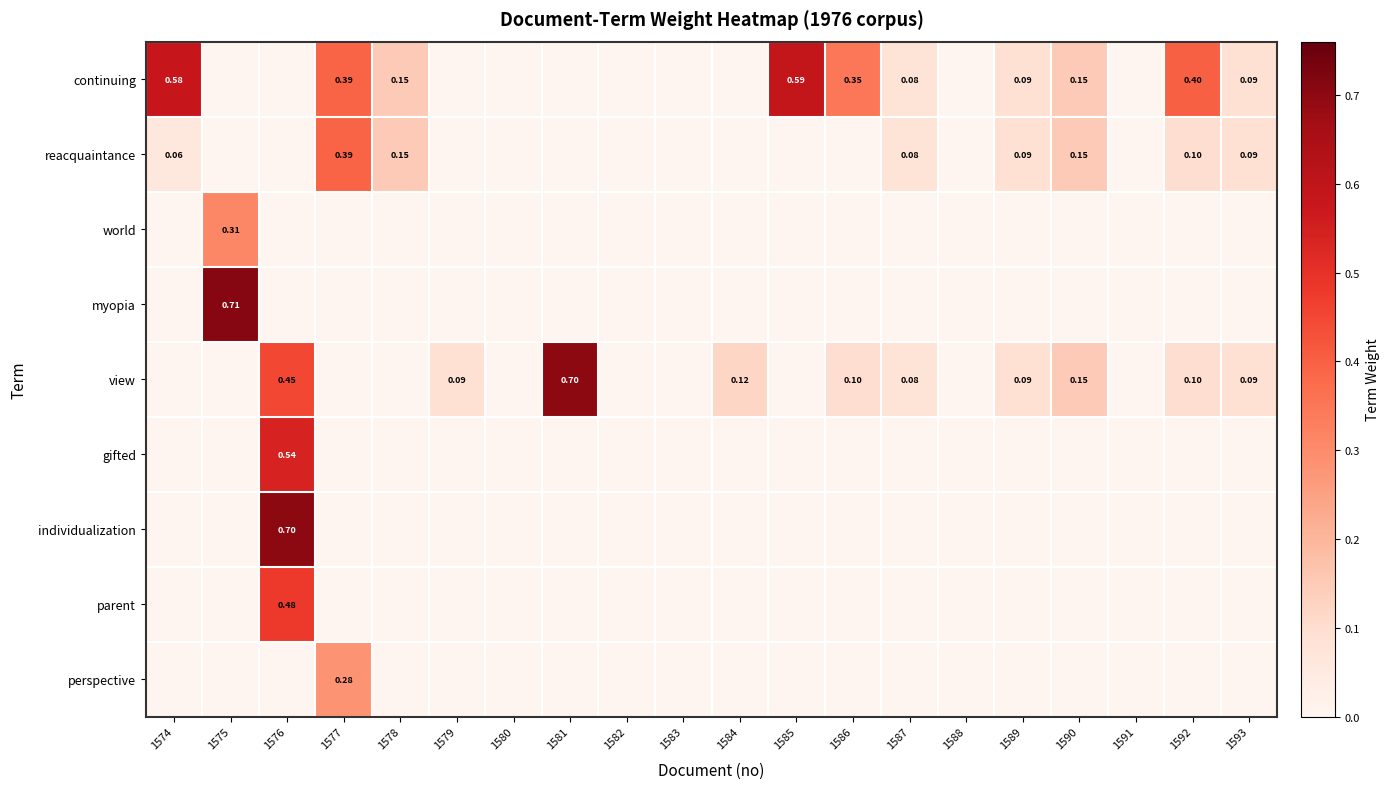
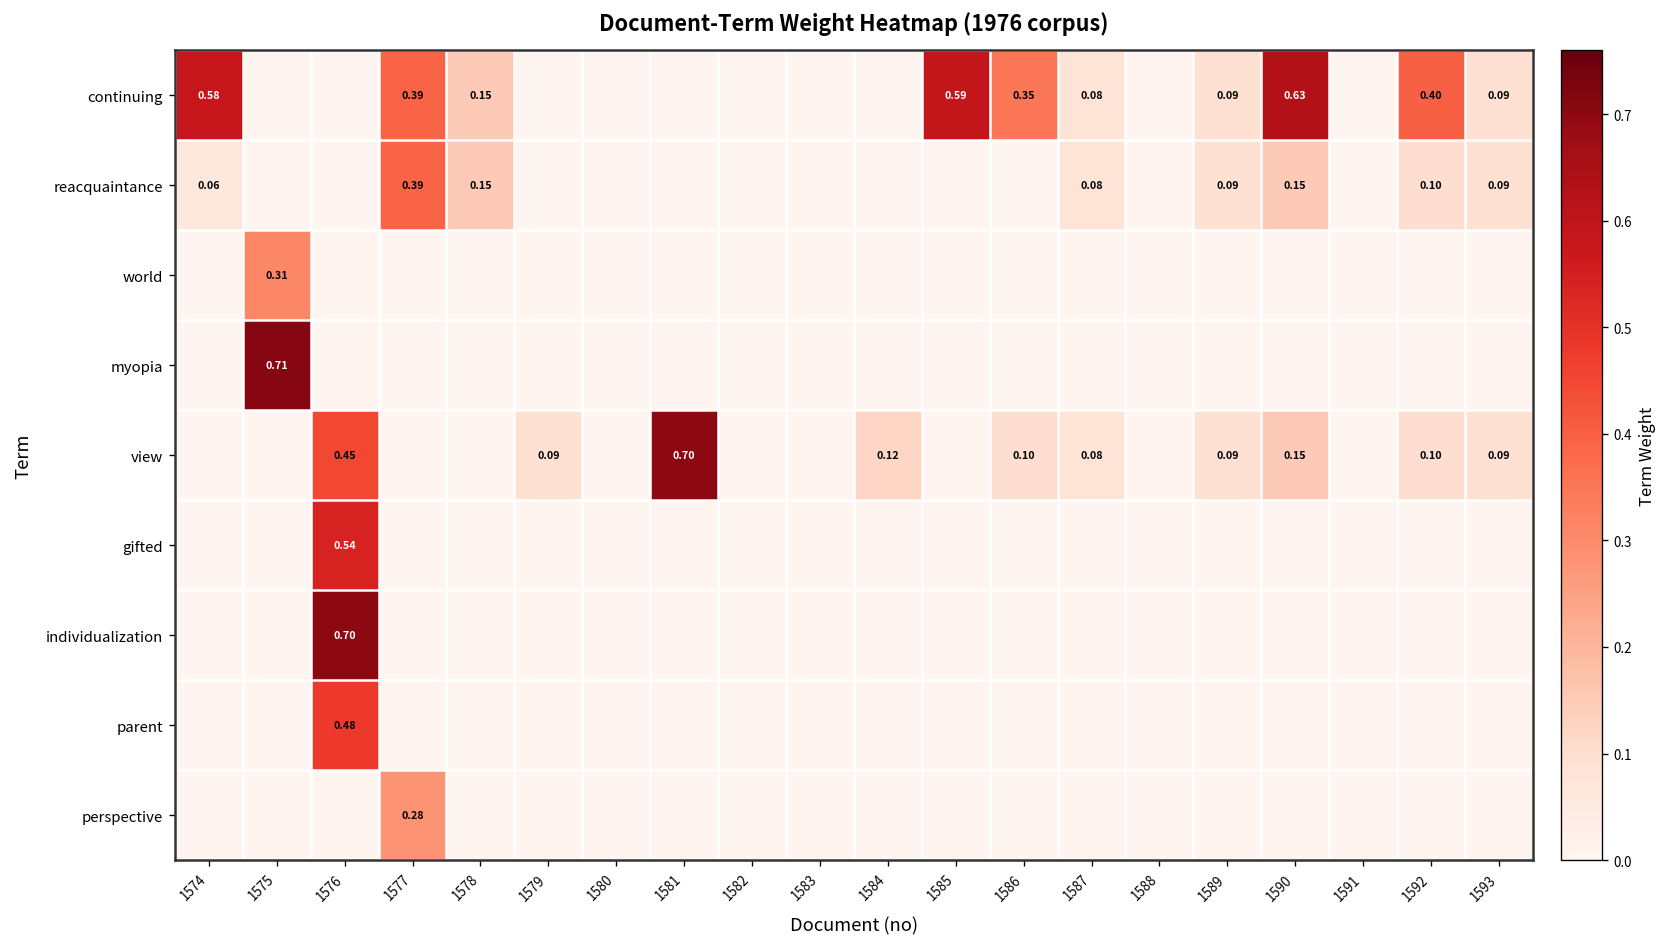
continuing, 1590: 0.15 -> 0.63
